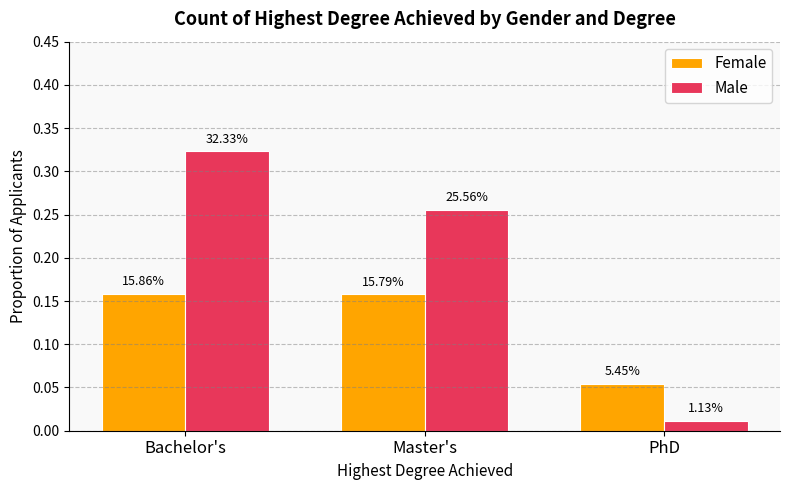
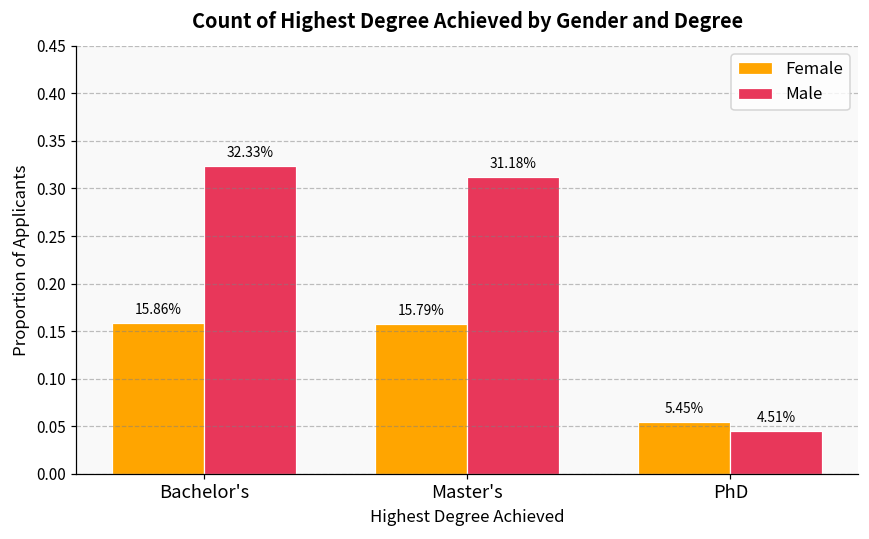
Male, Master's: 25.56% -> 31.18%
Male, PhD: 1.13% -> 4.51%
